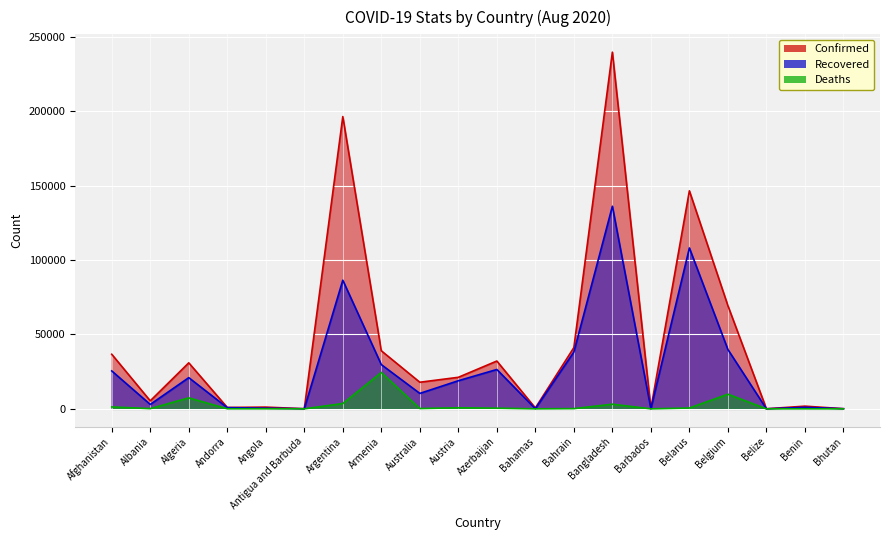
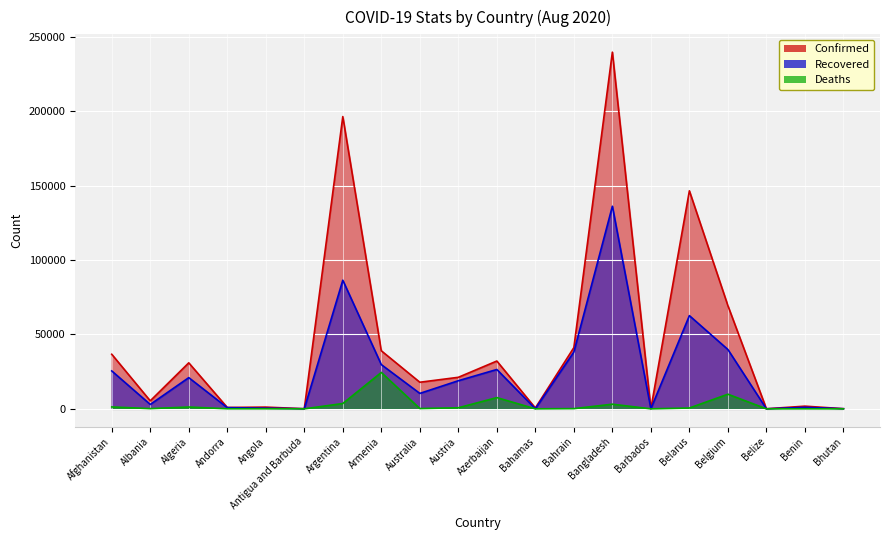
Deaths, Algeria: 7000 -> 1000
Deaths, Azerbaijan: 0 -> 8000
Recovered, Belarus: 108000 -> 63000
